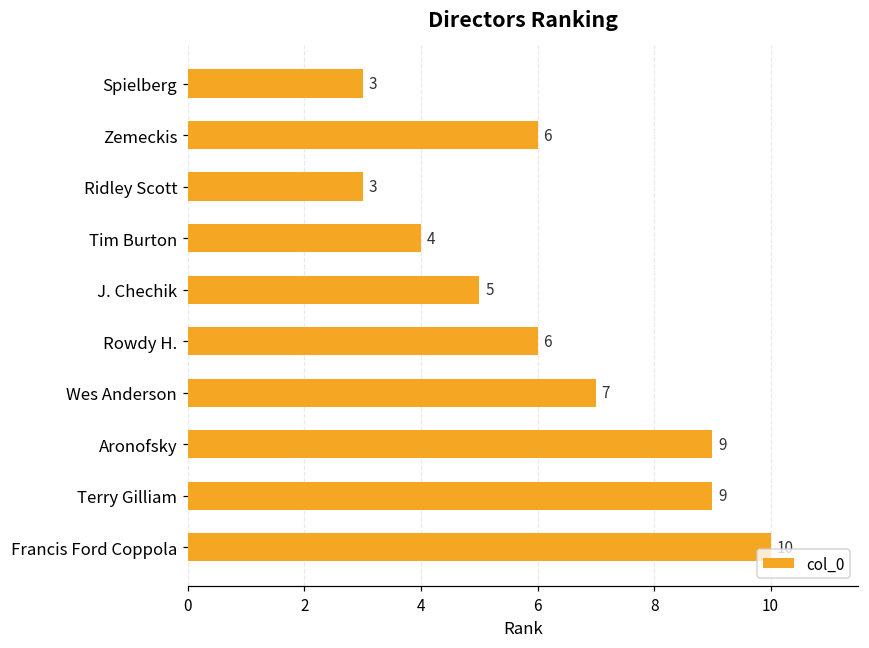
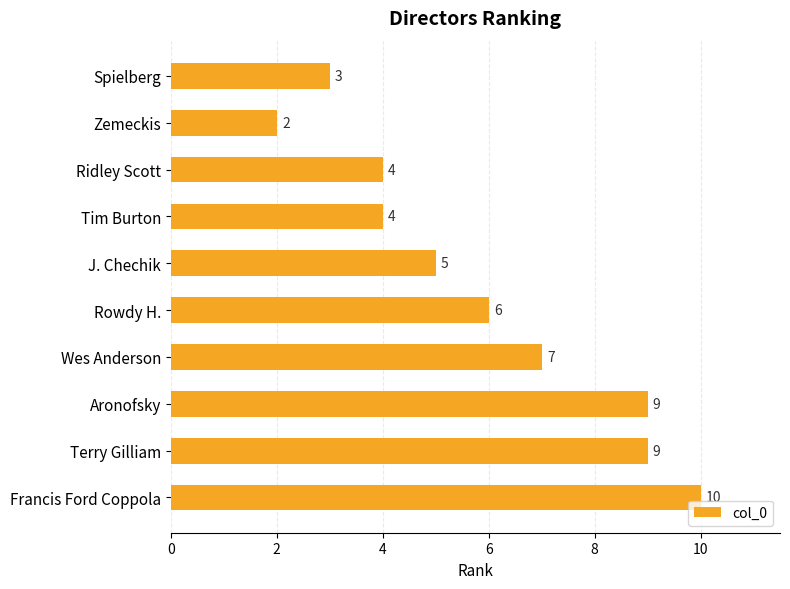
Zemeckis: 6 -> 2
Ridley Scott: 3 -> 4
